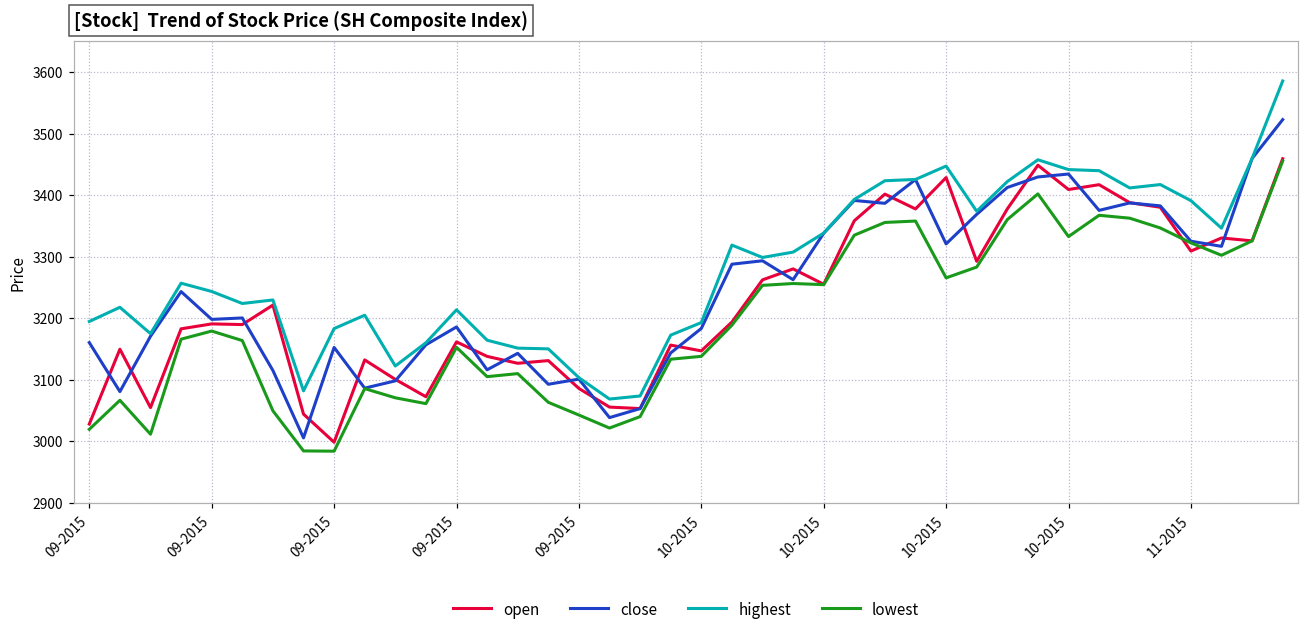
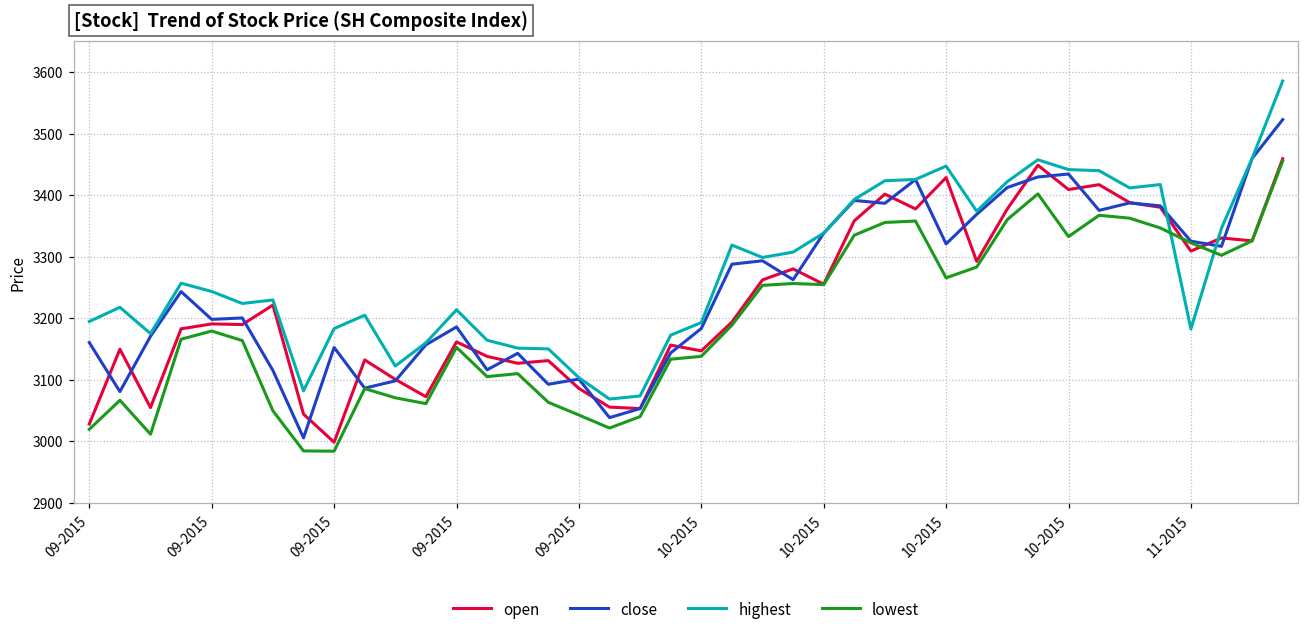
highest, 11-2015: 3390 -> 3180
